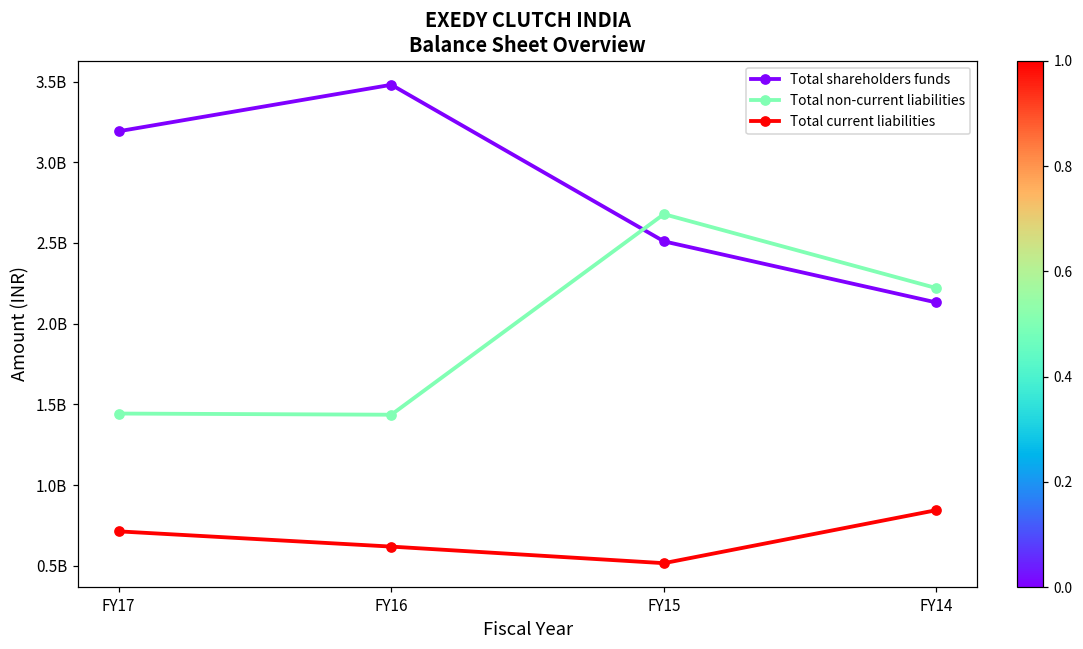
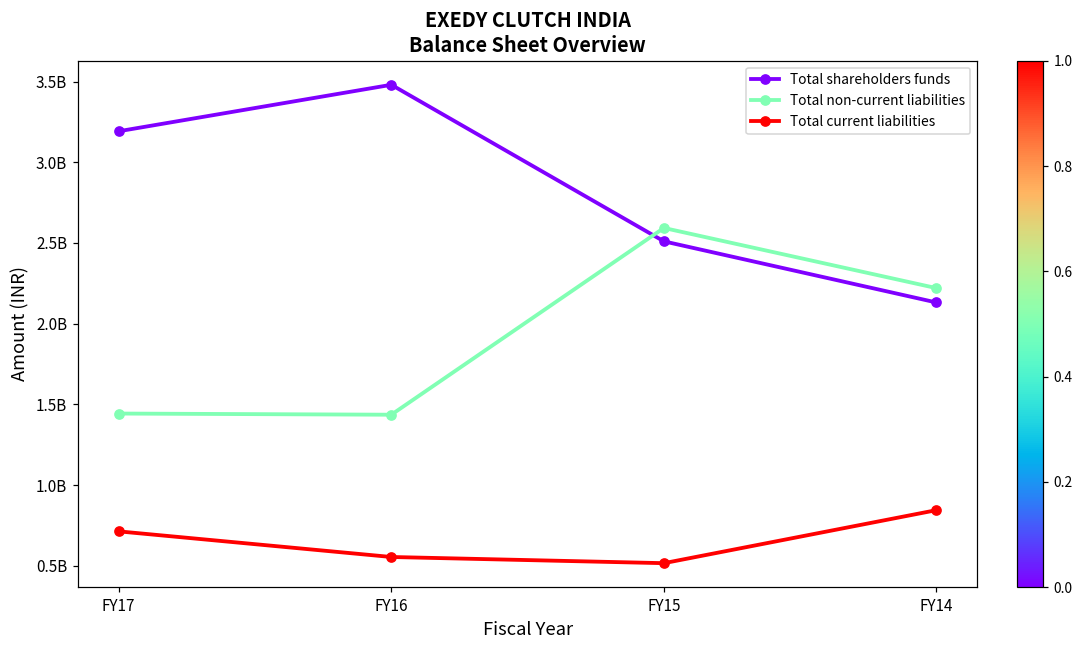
Total current liabilities, FY16: 620000000 -> 550000000
Total non-current liabilities, FY15: 2680000000 -> 2590000000
